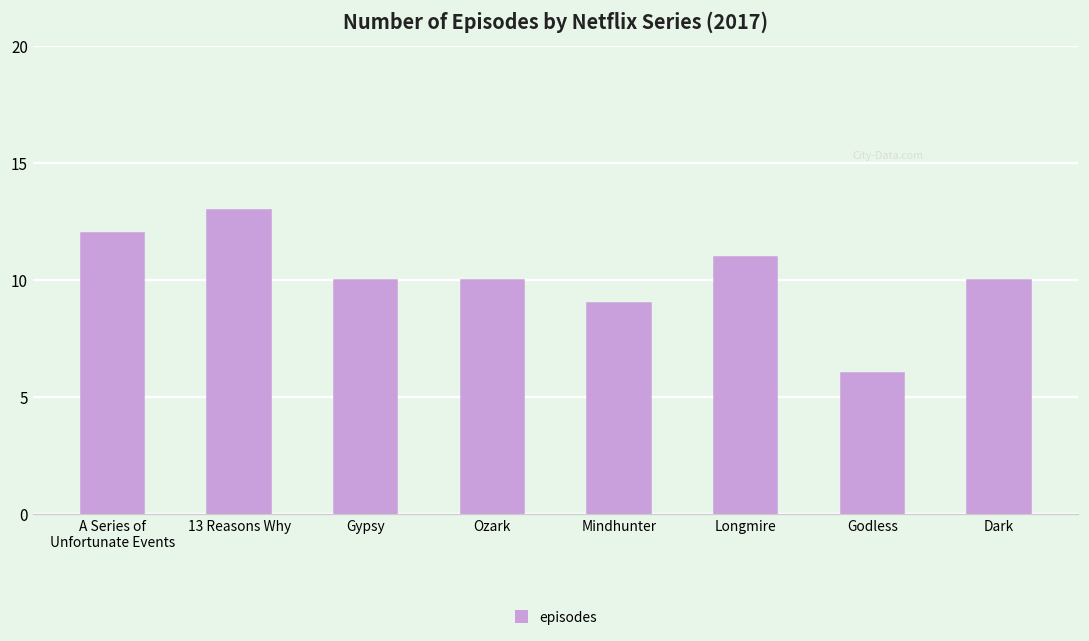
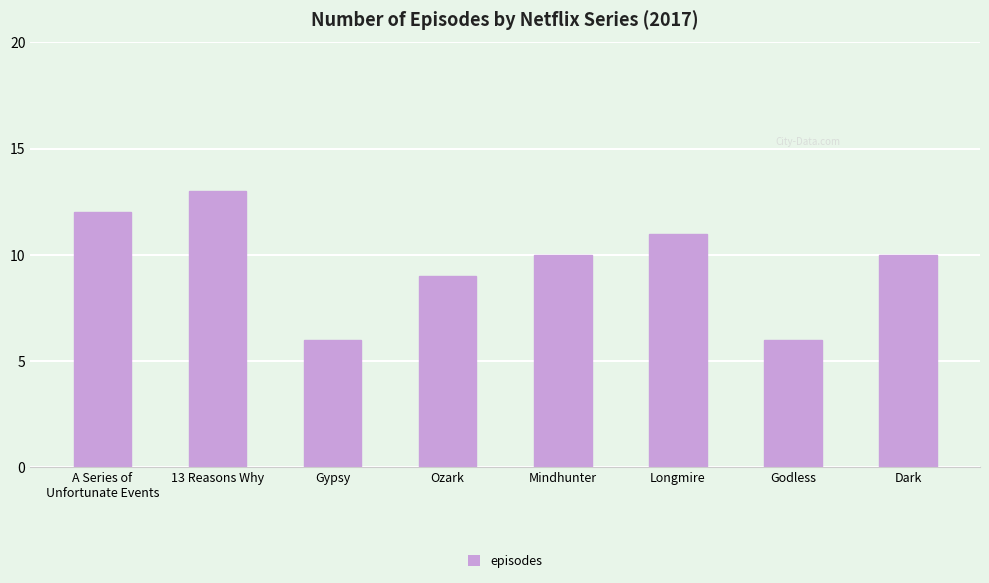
Gypsy: 10 -> 6
Ozark: 10 -> 9
Mindhunter: 9 -> 10
